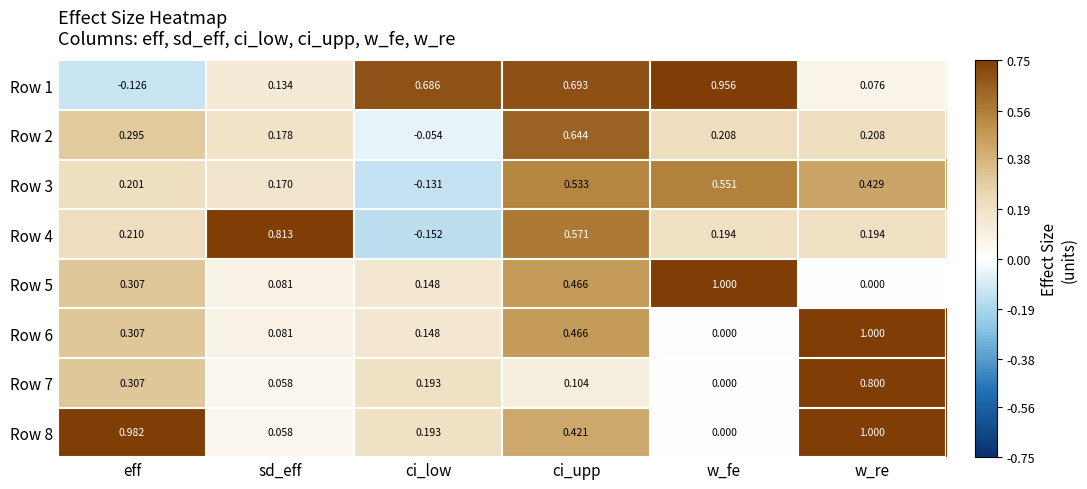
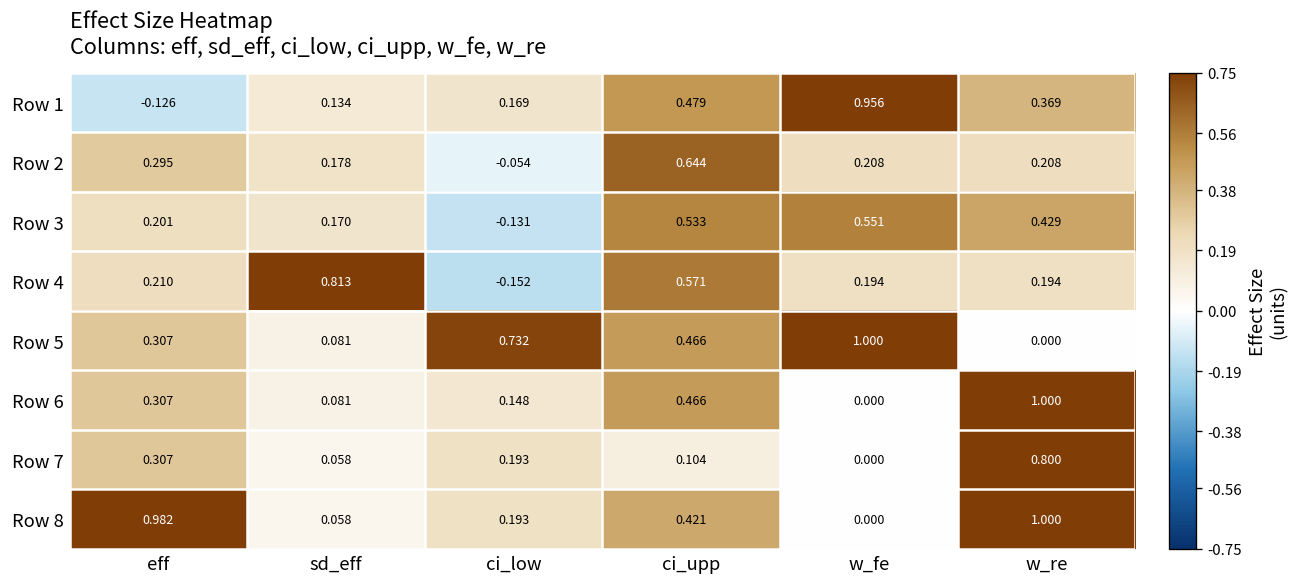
Row 1, ci_low: 0.686 -> 0.169
Row 1, ci_upp: 0.693 -> 0.479
Row 1, w_re: 0.076 -> 0.369
Row 5, ci_low: 0.148 -> 0.732
